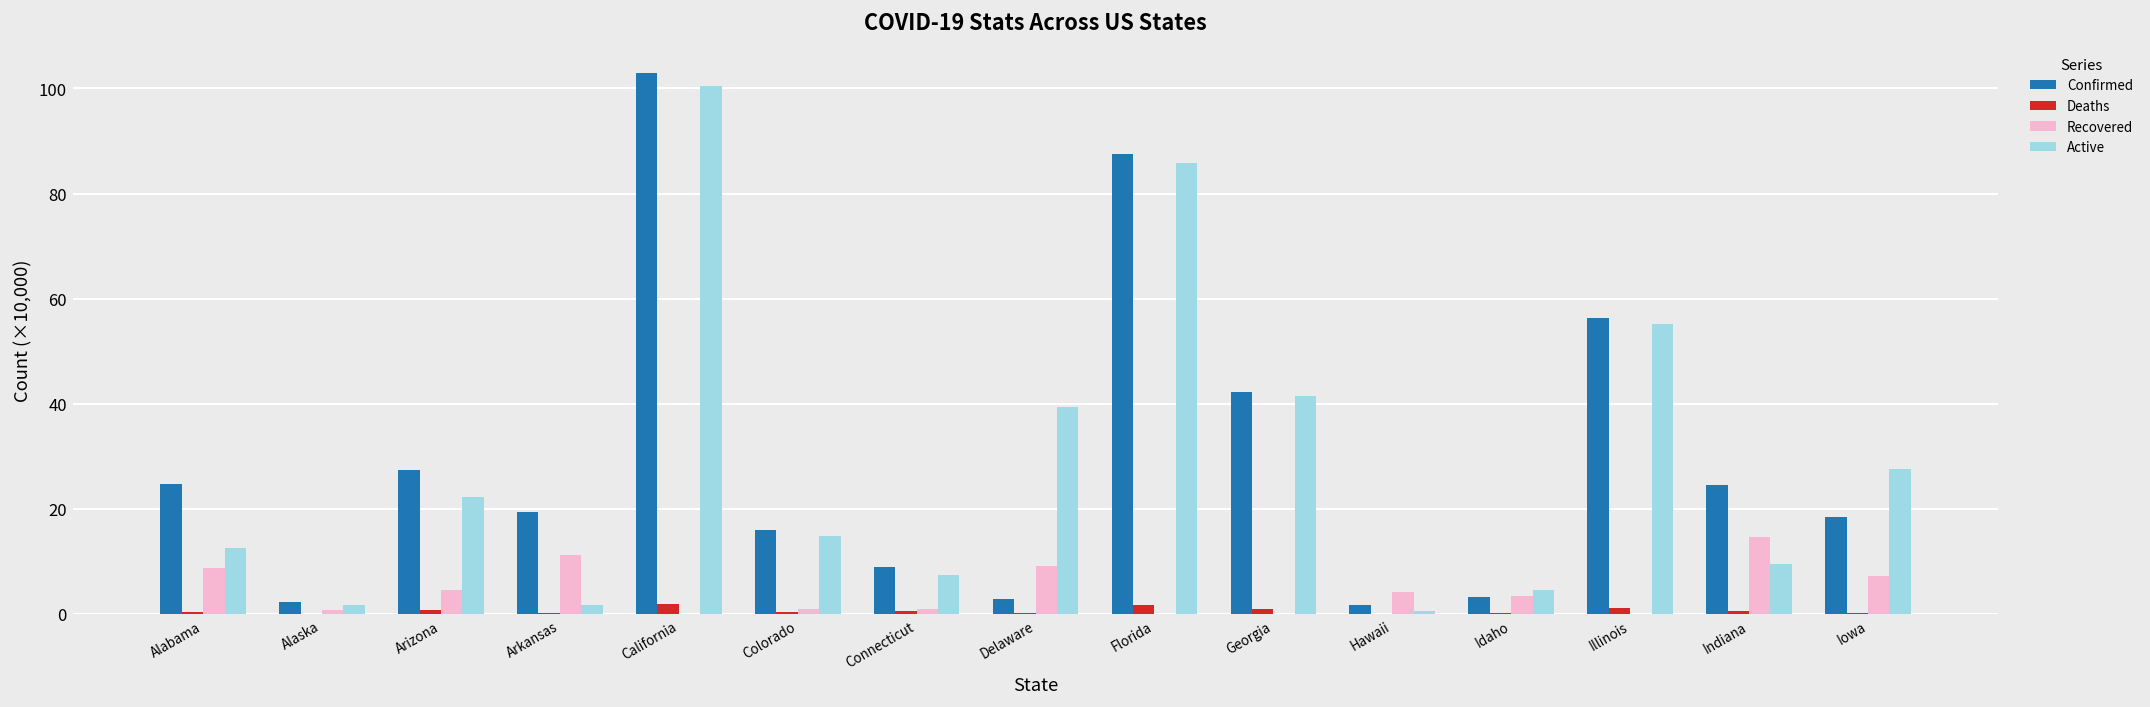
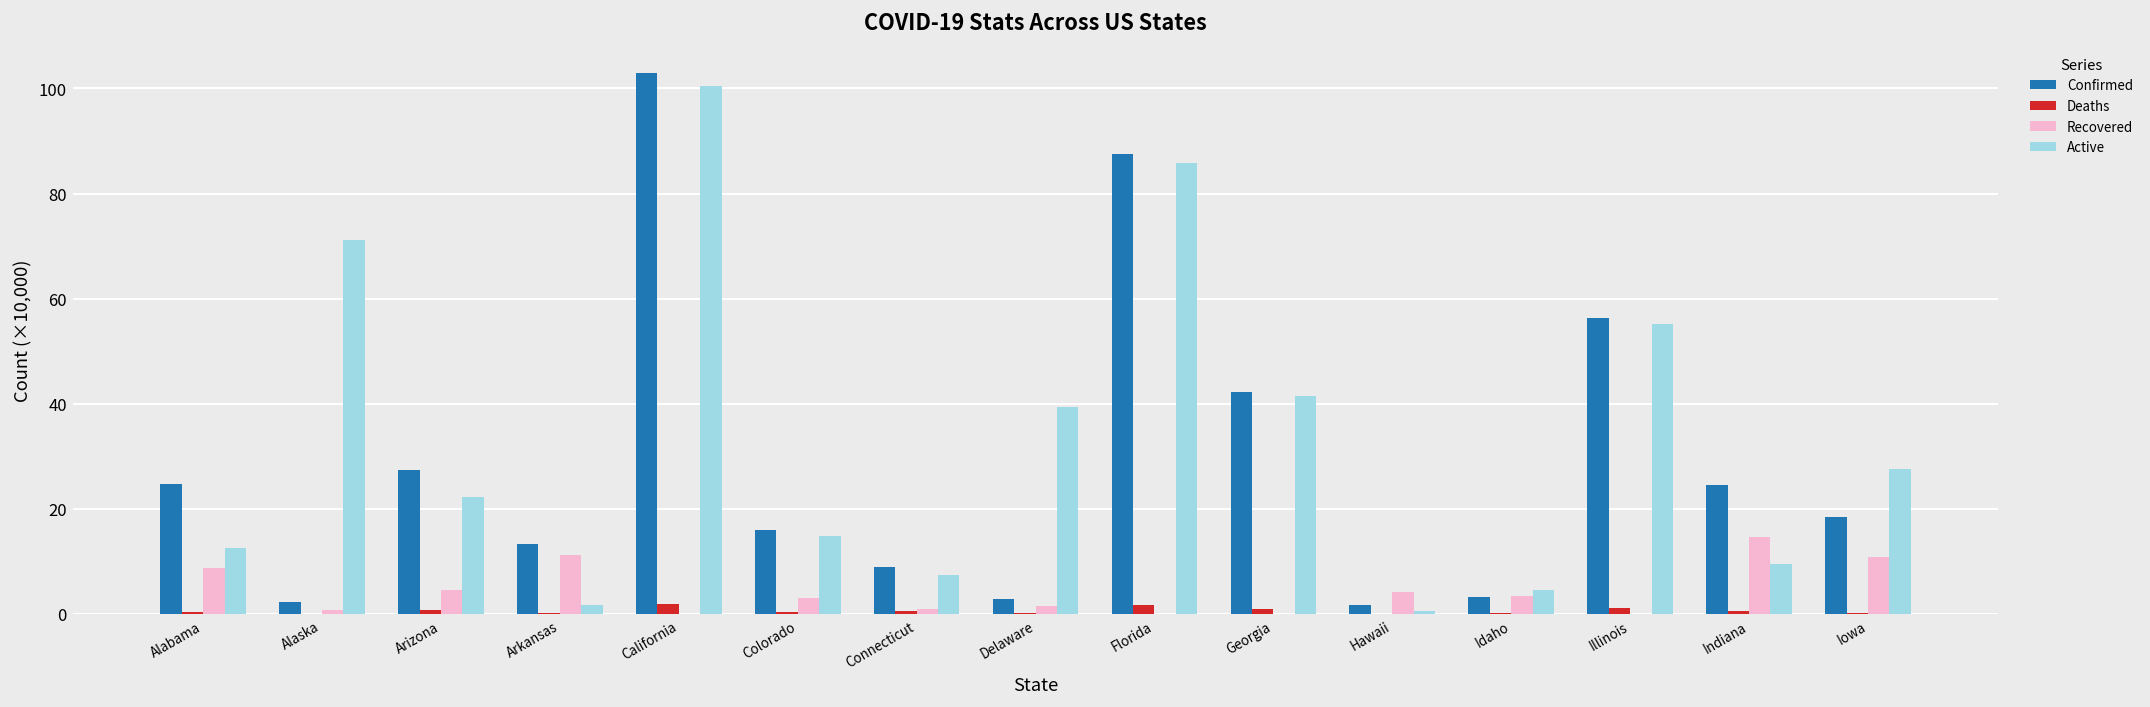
Active, Alaska: 2 -> 71
Confirmed, Arkansas: 19 -> 13
Recovered, Colorado: 1 -> 3
Recovered, Delaware: 9 -> 1
Recovered, Iowa: 7 -> 11
